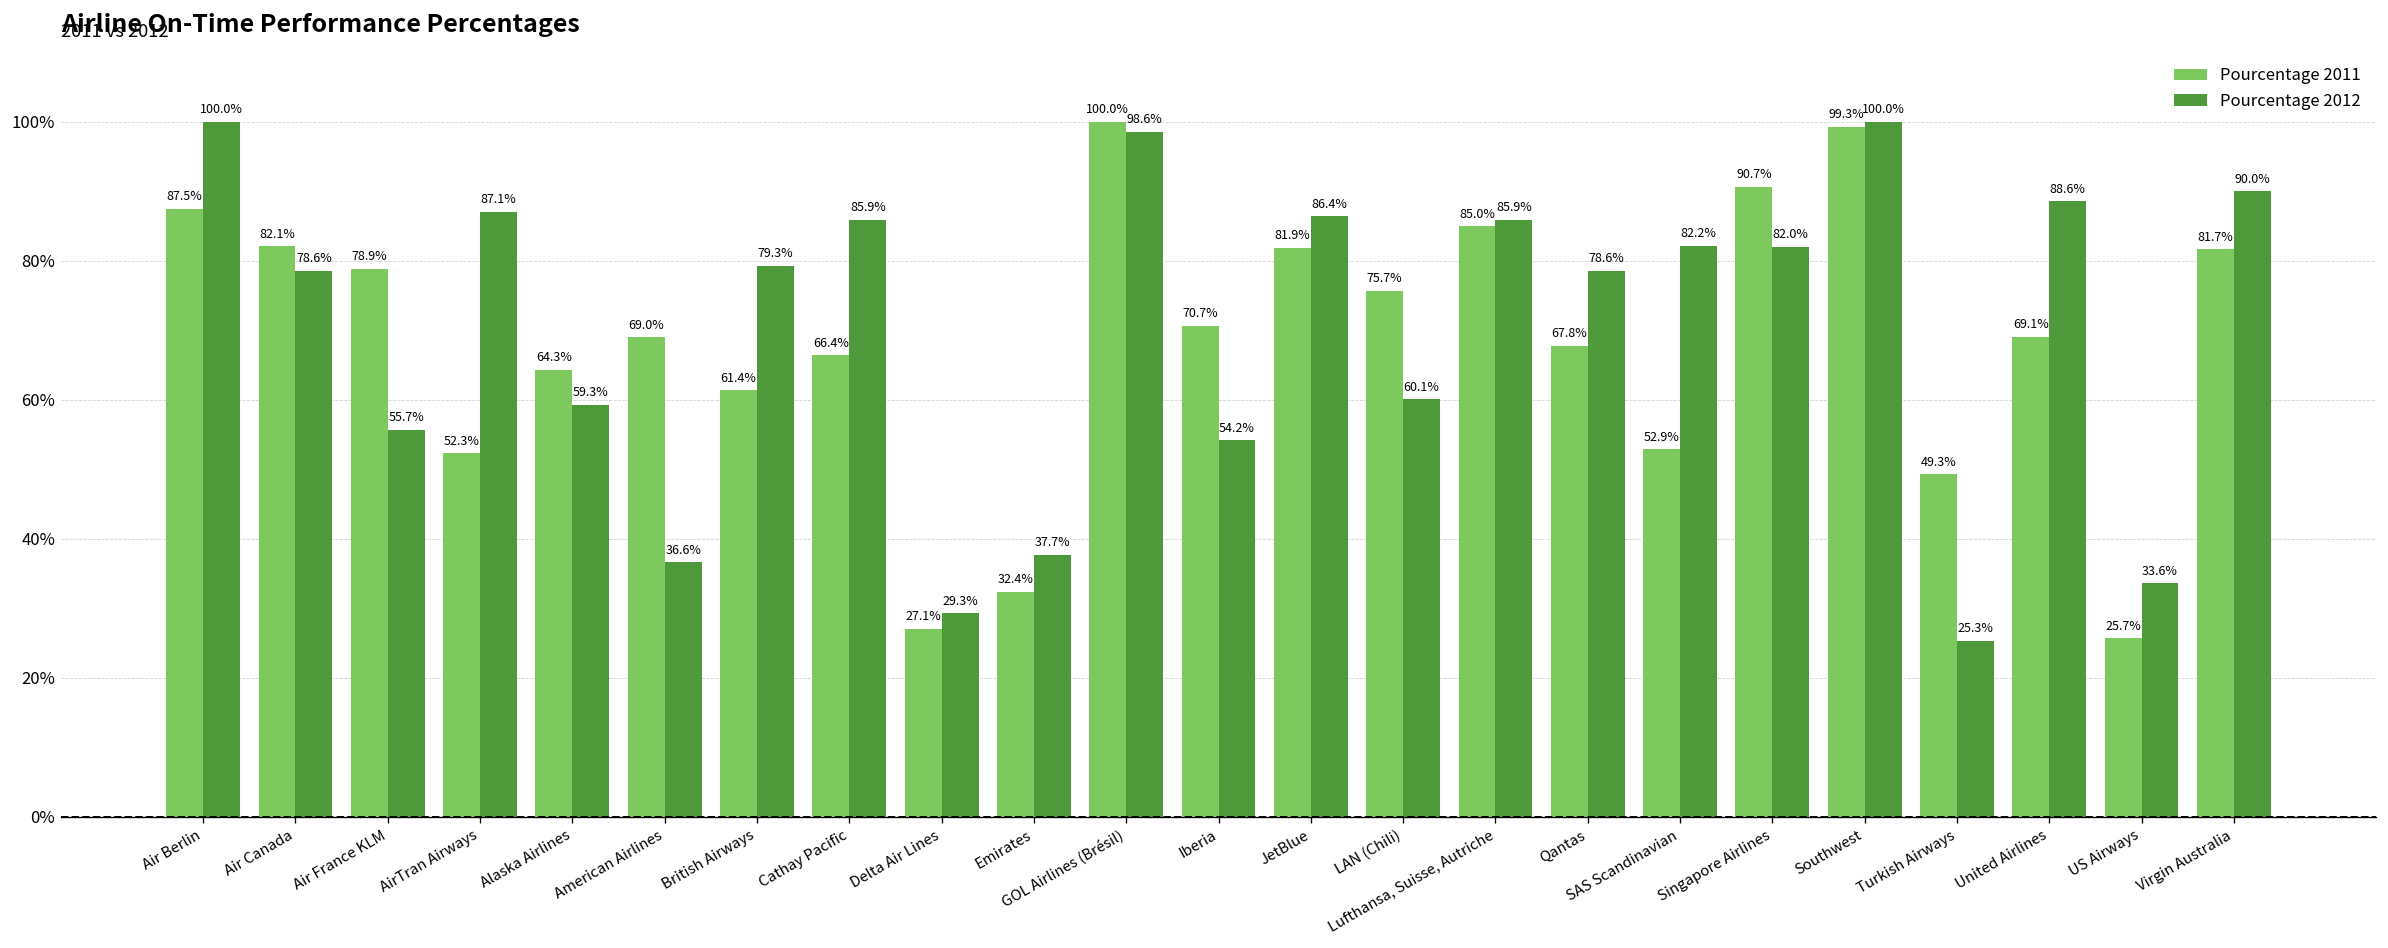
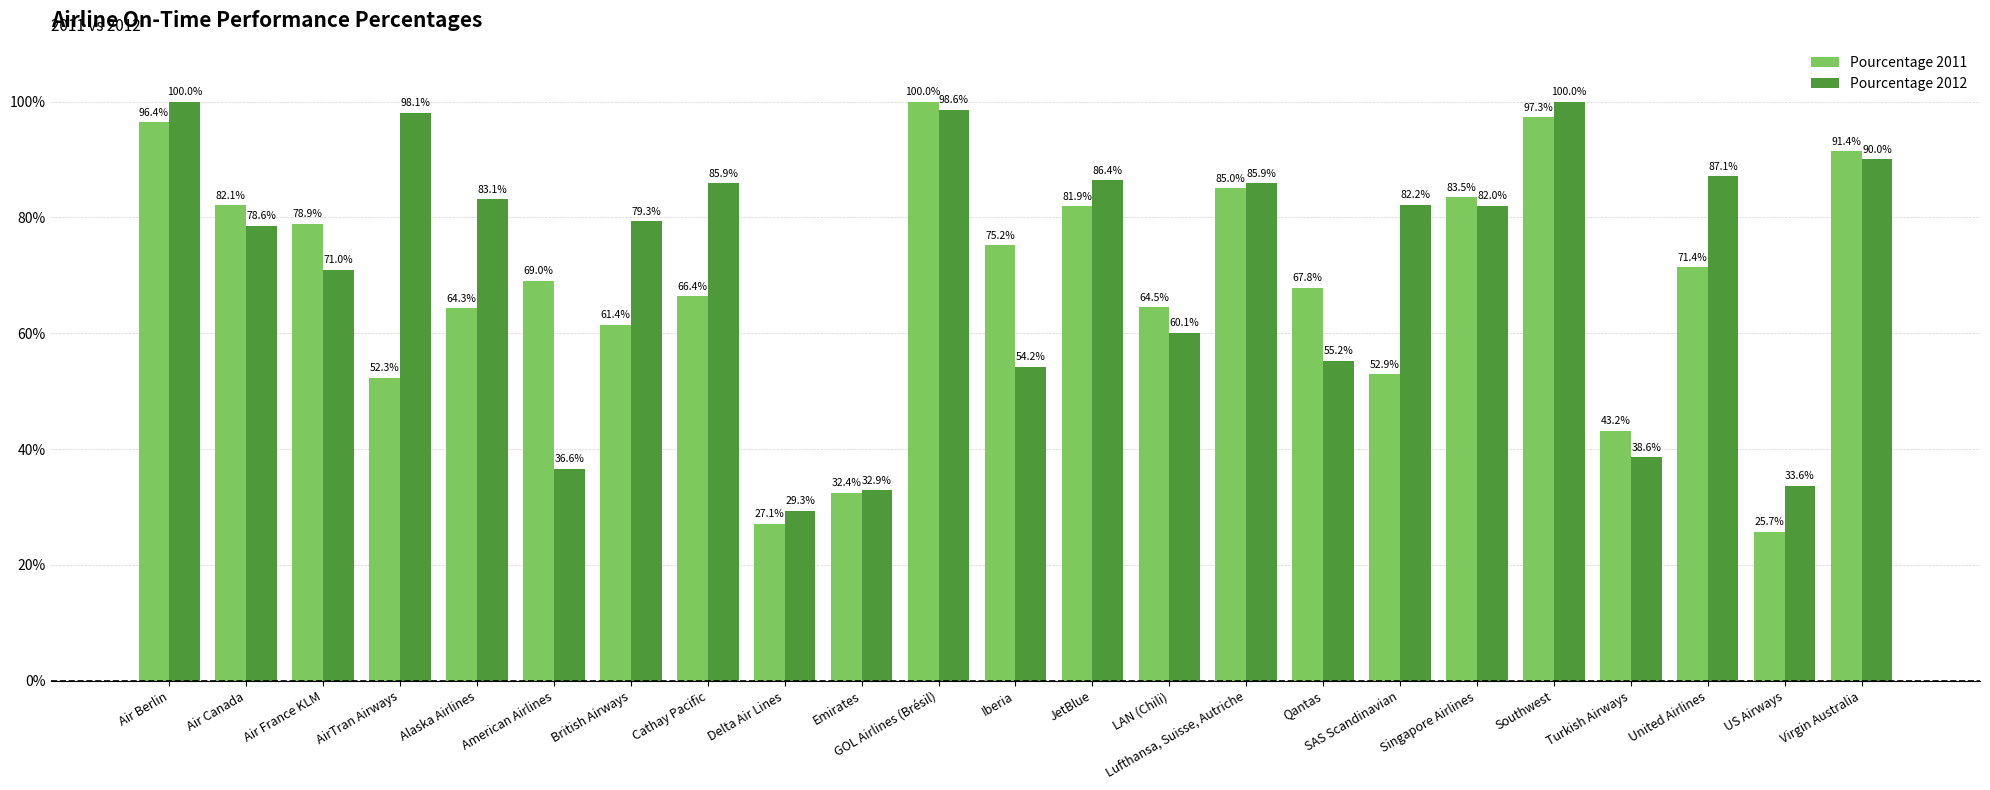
Pourcentage 2011, Air Berlin: 87.5% -> 96.4%
Pourcentage 2012, Air France KLM: 55.7% -> 71.0%
Pourcentage 2012, AirTran Airways: 87.1% -> 98.1%
Pourcentage 2012, Alaska Airlines: 59.3% -> 83.1%
Pourcentage 2012, Emirates: 37.7% -> 32.9%
Pourcentage 2011, Iberia: 70.7% -> 75.2%
Pourcentage 2011, LAN (Chili): 75.7% -> 64.5%
Pourcentage 2012, Qantas: 78.6% -> 55.2%
Pourcentage 2011, Singapore Airlines: 90.7% -> 83.5%
Pourcentage 2011, Southwest: 99.3% -> 97.3%
Pourcentage 2011, Turkish Airways: 49.3% -> 43.2%
Pourcentage 2012, Turkish Airways: 25.3% -> 38.6%
Pourcentage 2011, United Airlines: 69.1% -> 71.4%
Pourcentage 2012, United Airlines: 88.6% -> 87.1%
Pourcentage 2011, Virgin Australia: 81.7% -> 91.4%
